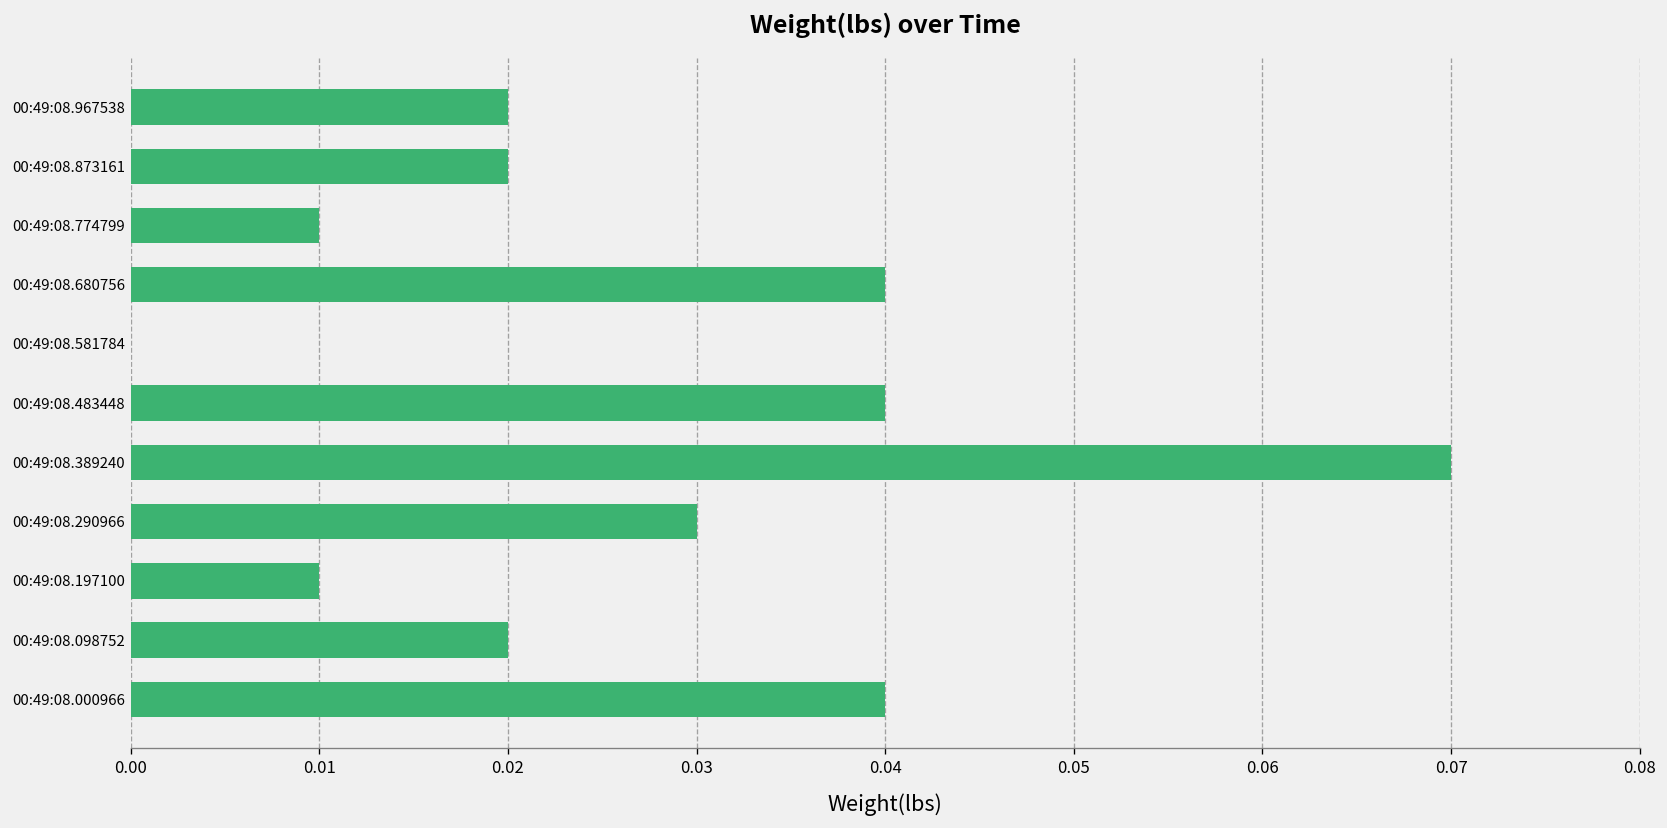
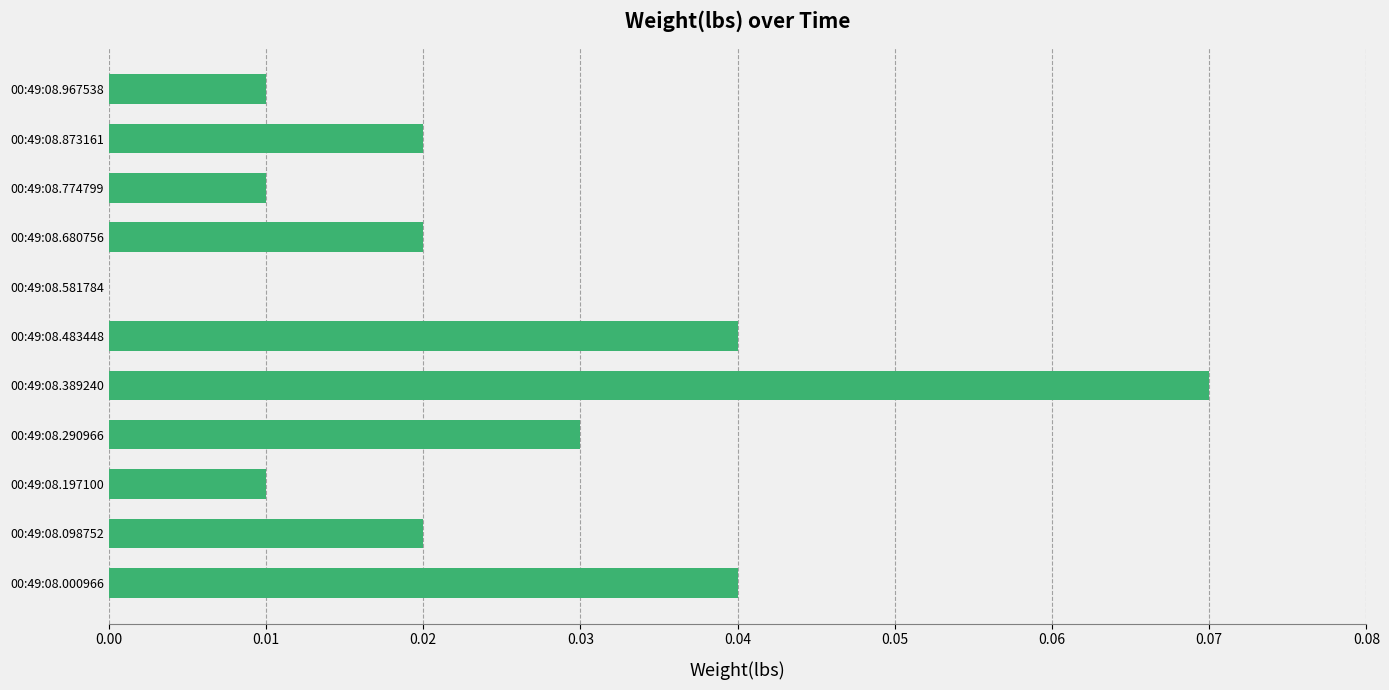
00:49:08.967538: 0.02 -> 0.01
00:49:08.680756: 0.04 -> 0.02
